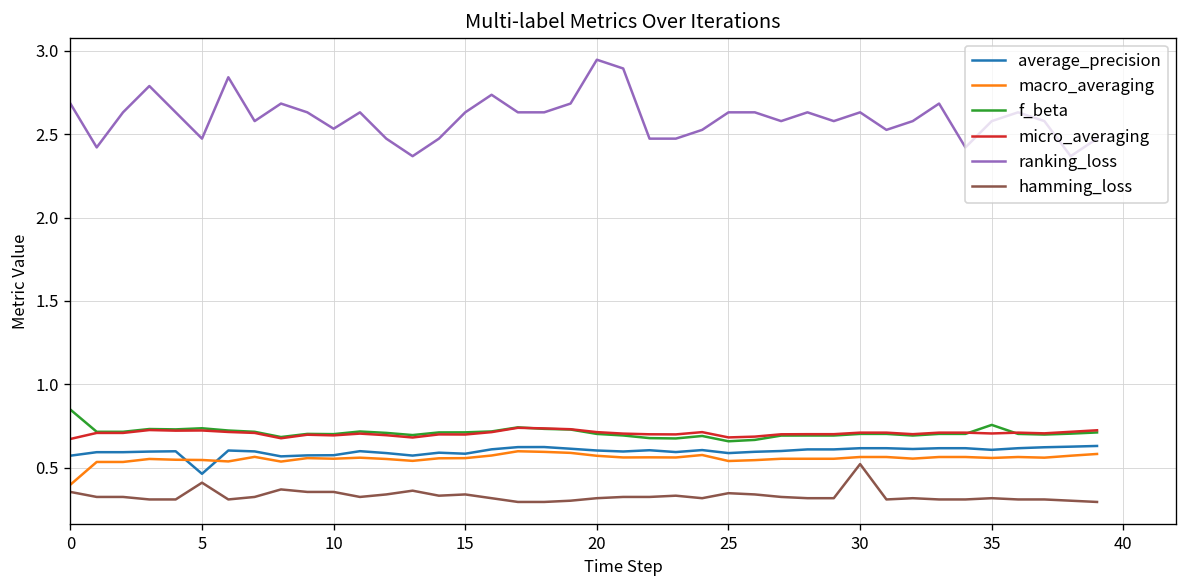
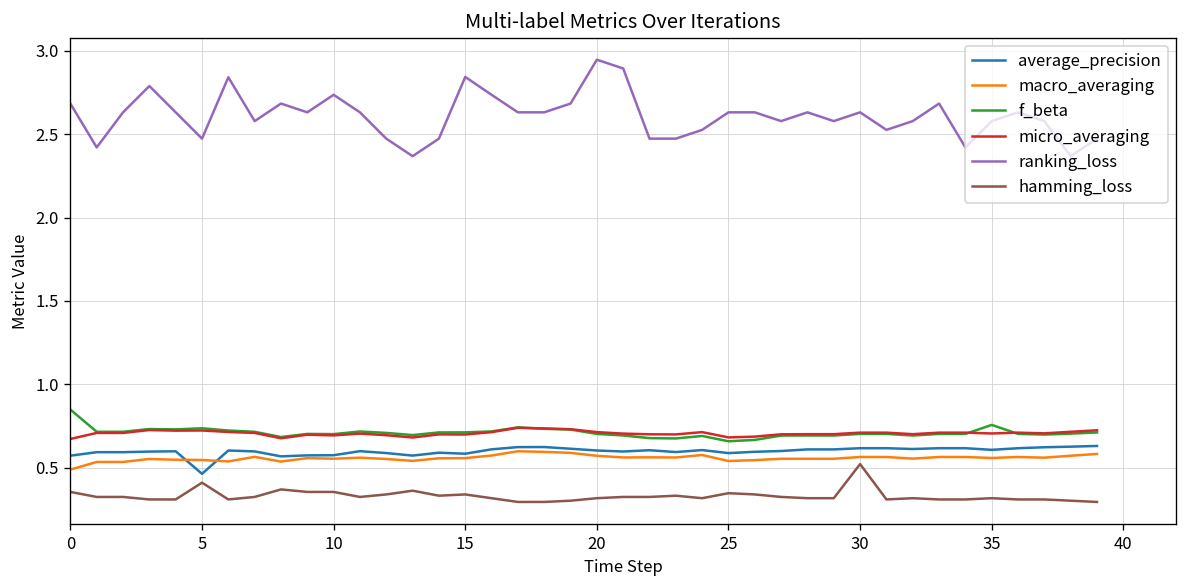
macro_averaging, 0: 0.40 -> 0.49
ranking_loss, 10: 2.53 -> 2.74
ranking_loss, 15: 2.63 -> 2.84
